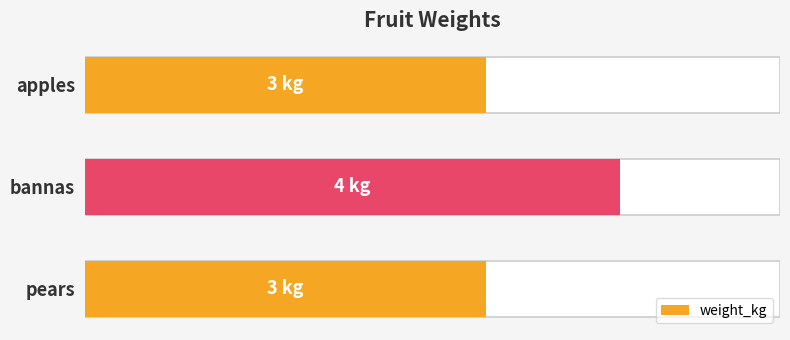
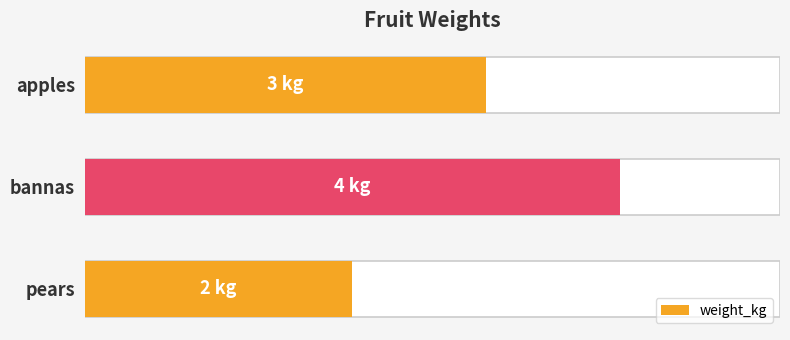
weight_kg, pears: 3 -> 2
